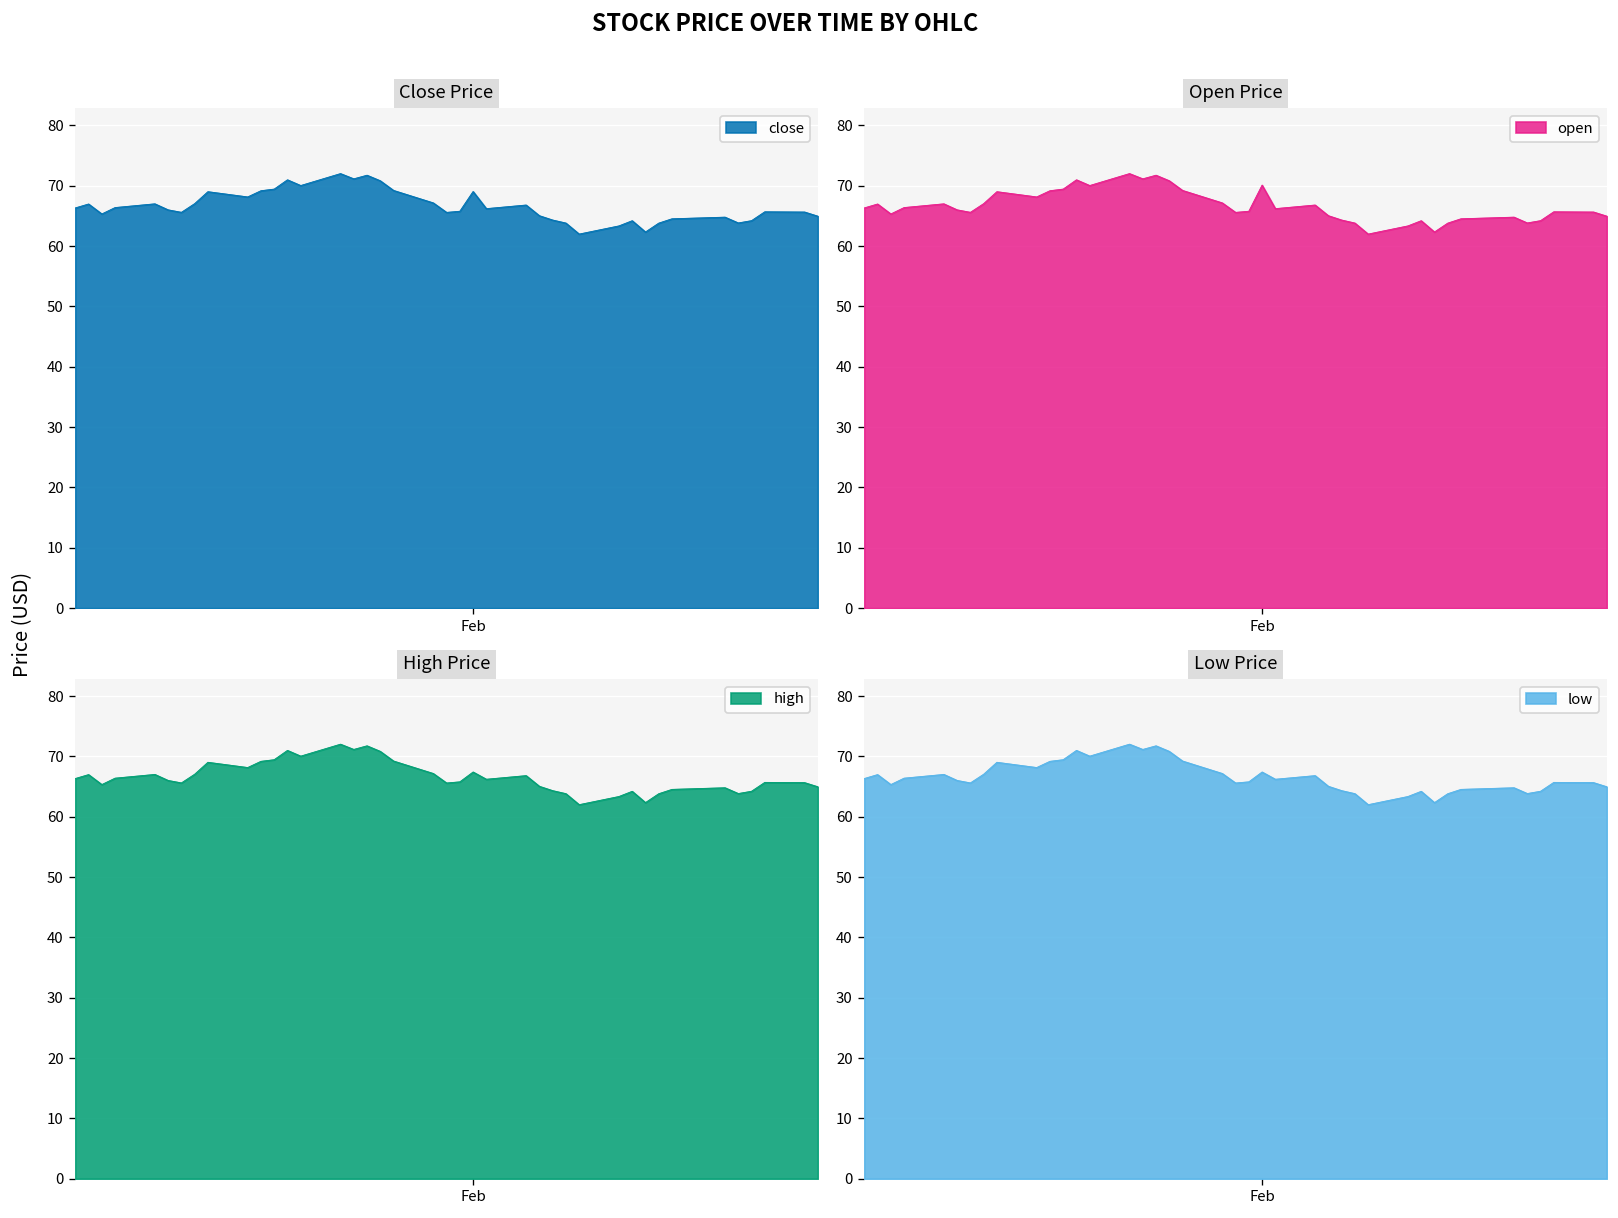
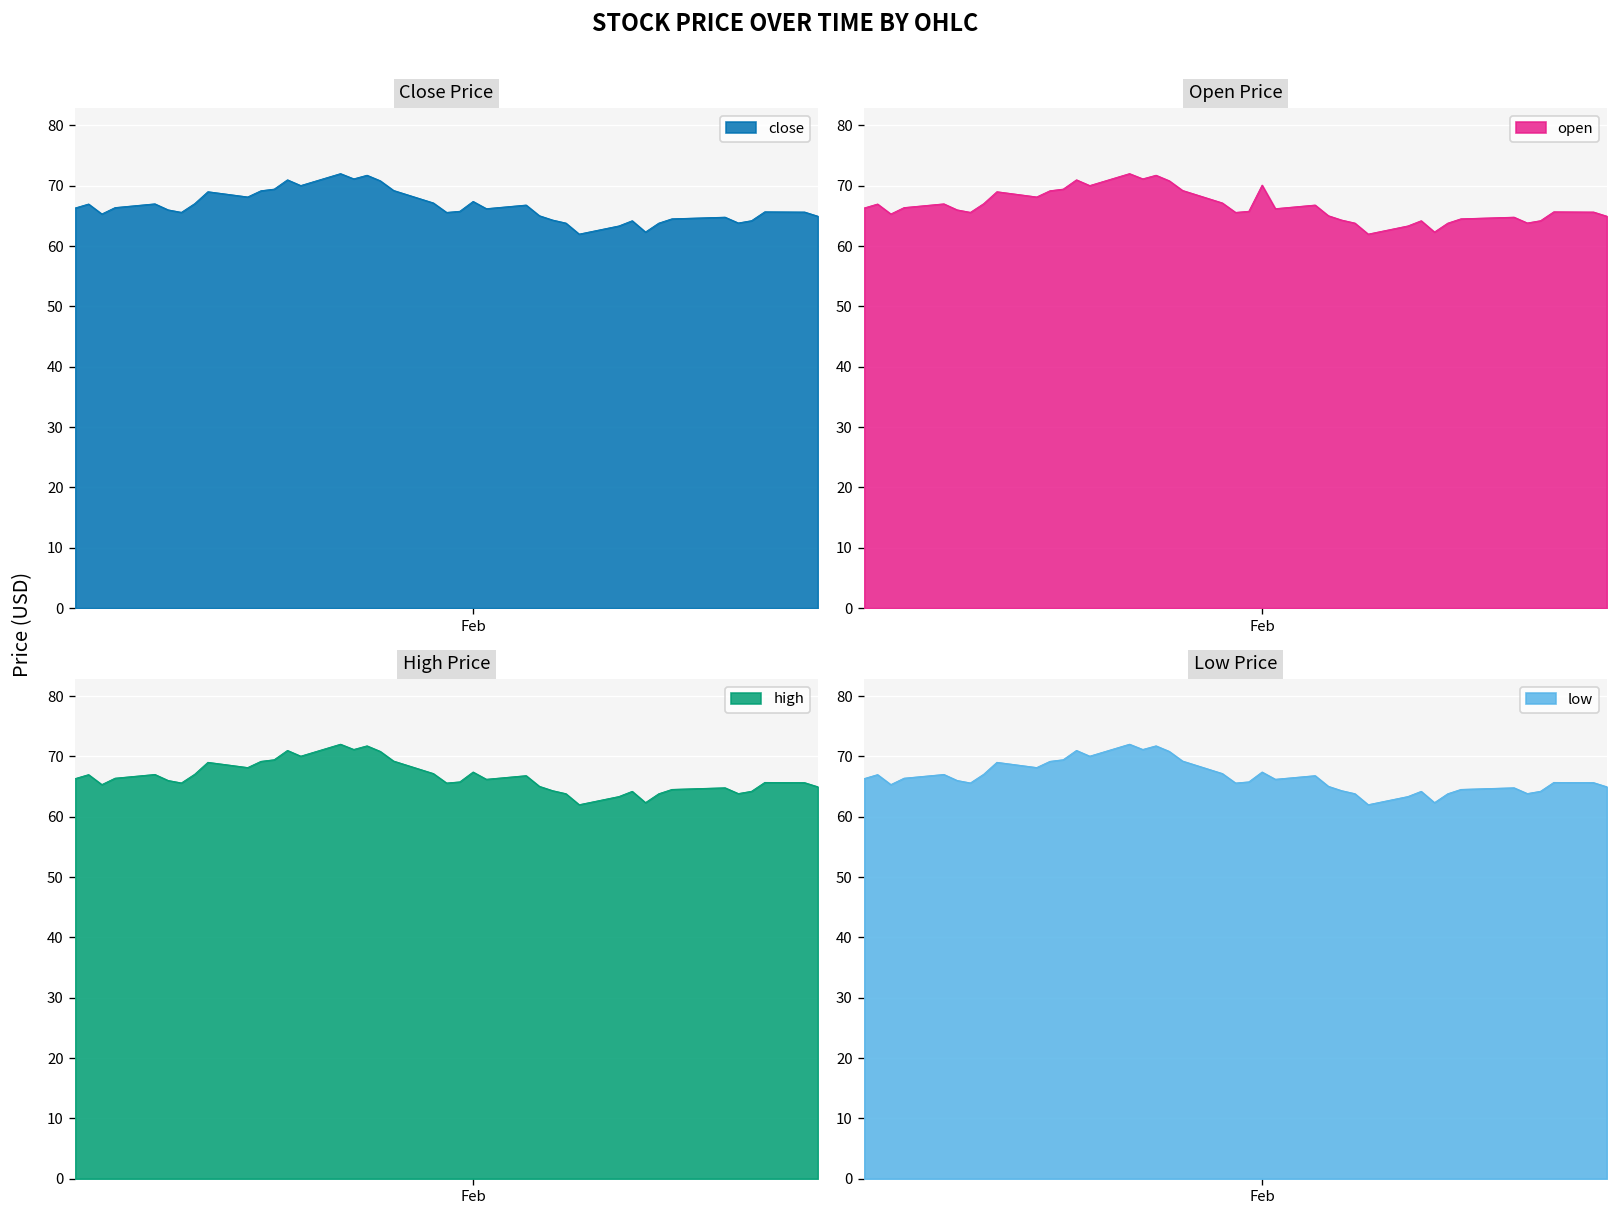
Close Price, Feb: 69 -> 67
